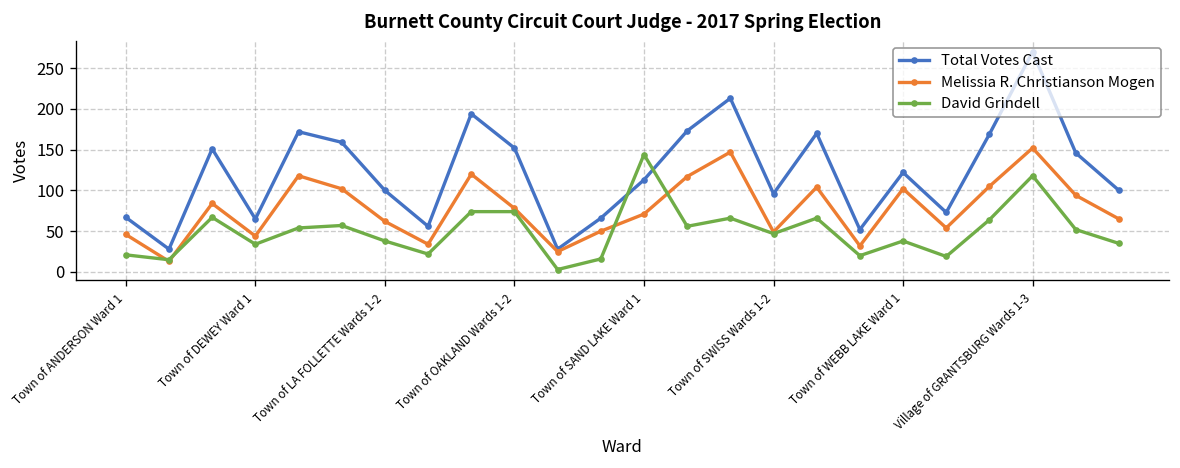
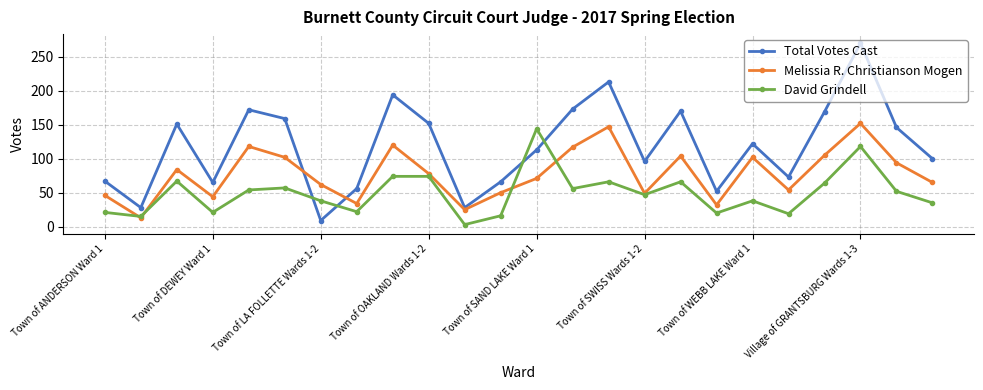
David Grindell, Town of DEWEY Ward 1: 30 -> 20
Total Votes Cast, Town of LA FOLLETTE Wards 1-2: 100 -> 10
